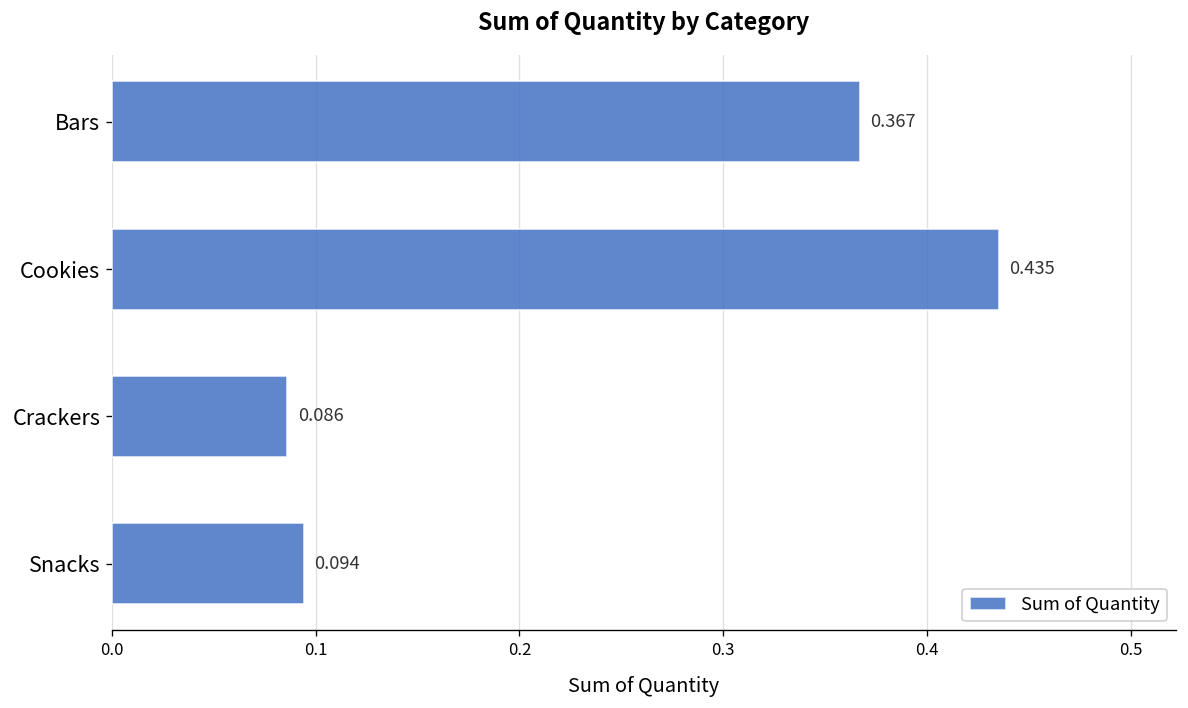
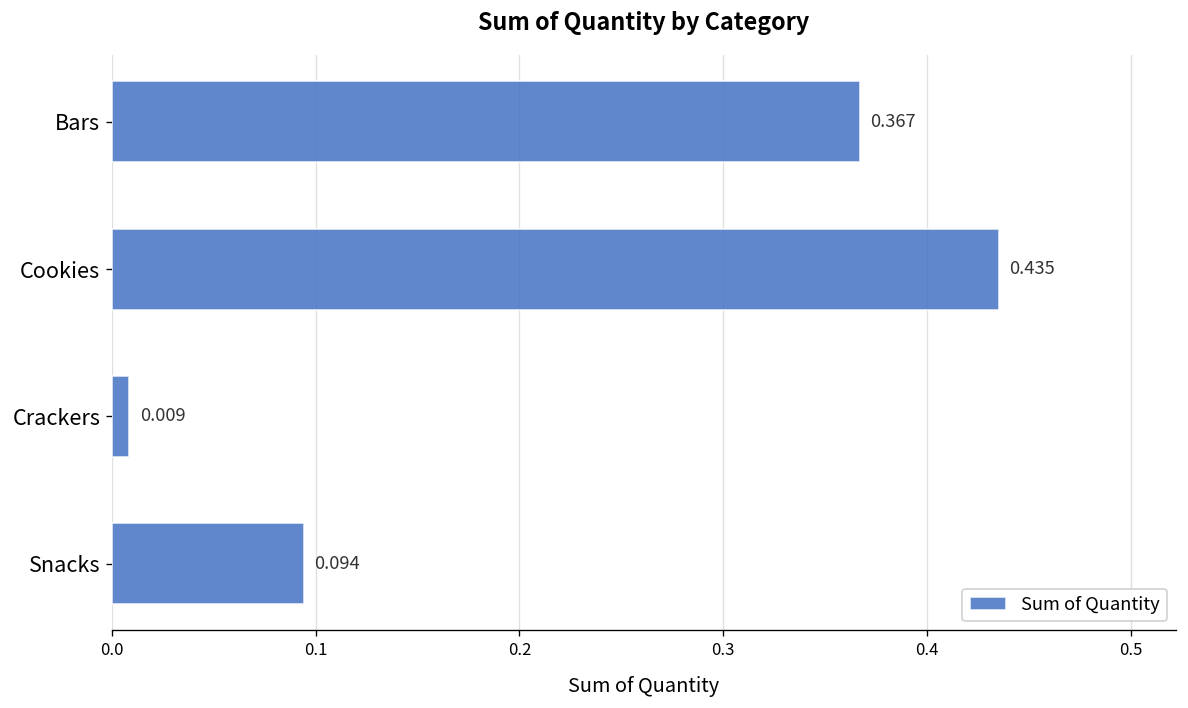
Crackers: 0.086 -> 0.009
